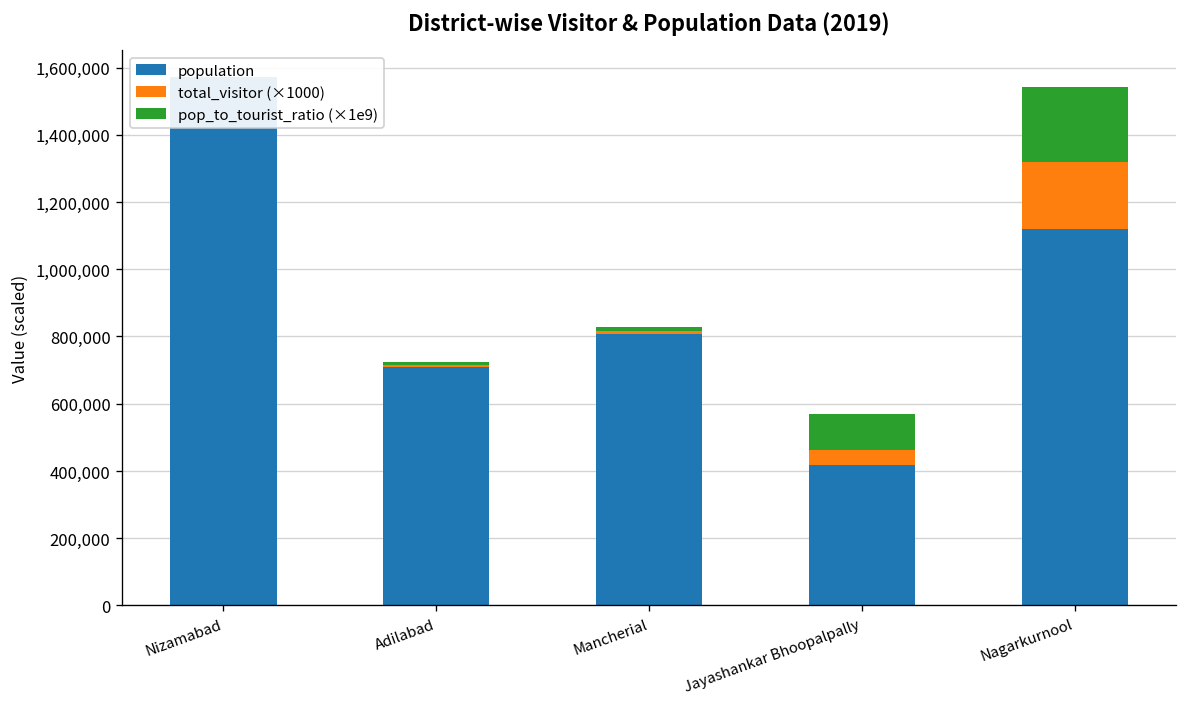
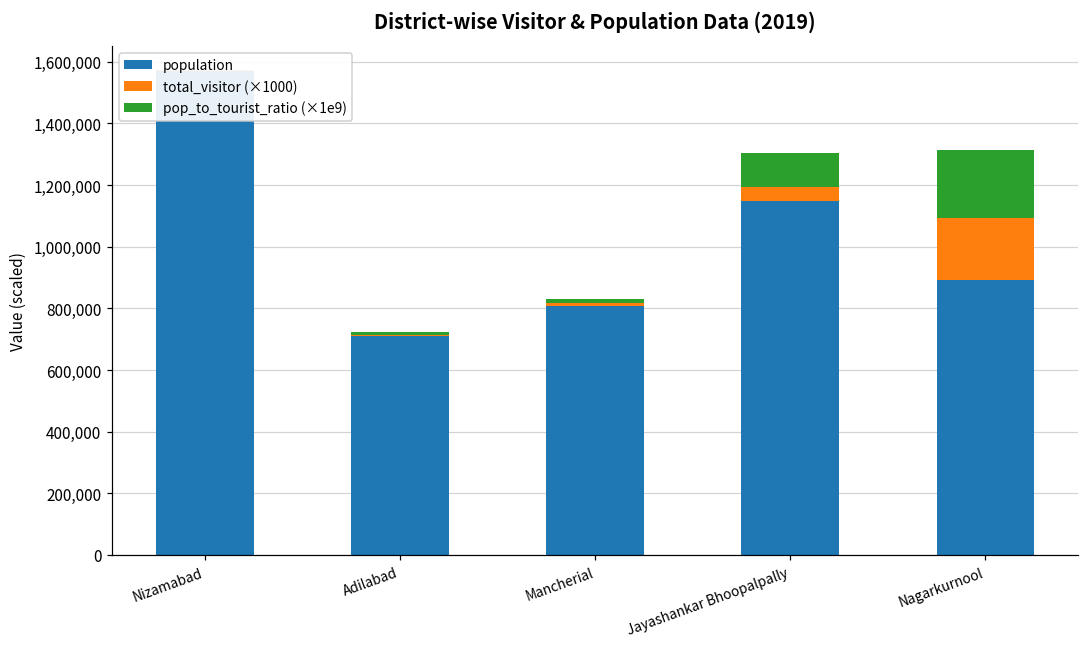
population, Jayashankar Bhoopalpally: 420,000 -> 1,150,000
population, Nagarkurnool: 1,120,000 -> 890,000
